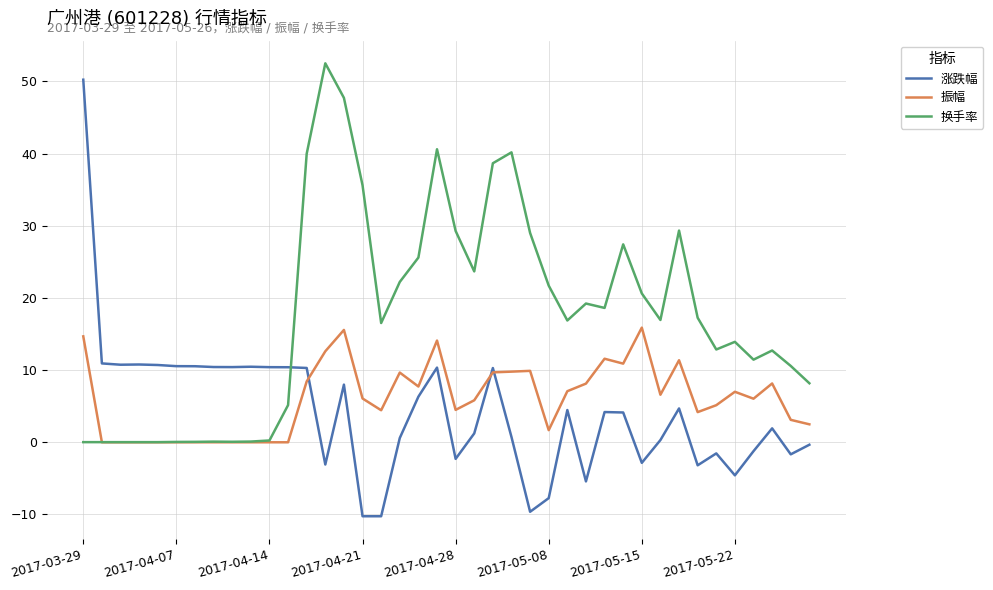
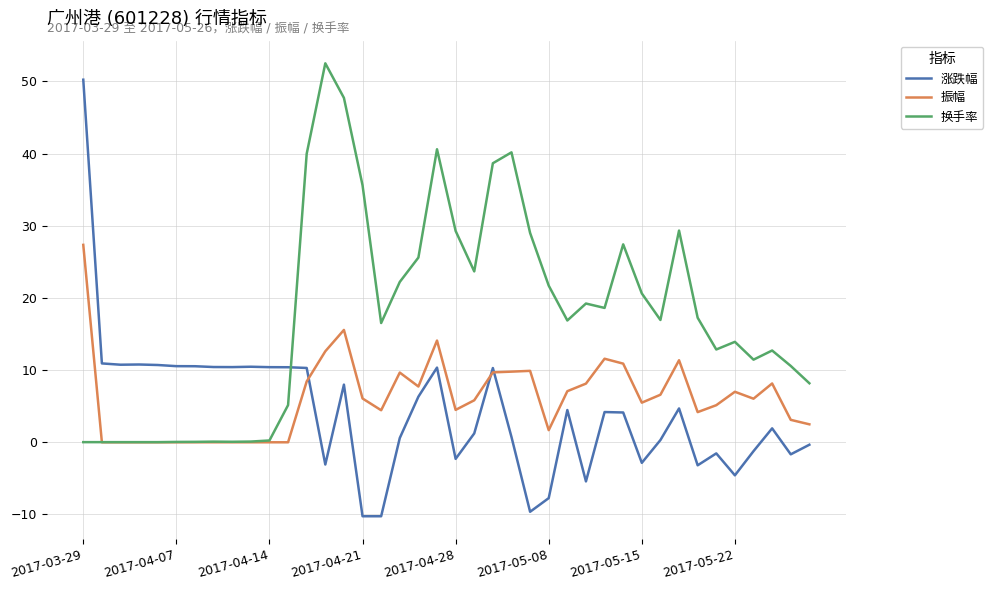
振幅, 2017-03-29: 15 -> 27
振幅, 2017-05-15: 16 -> 5
